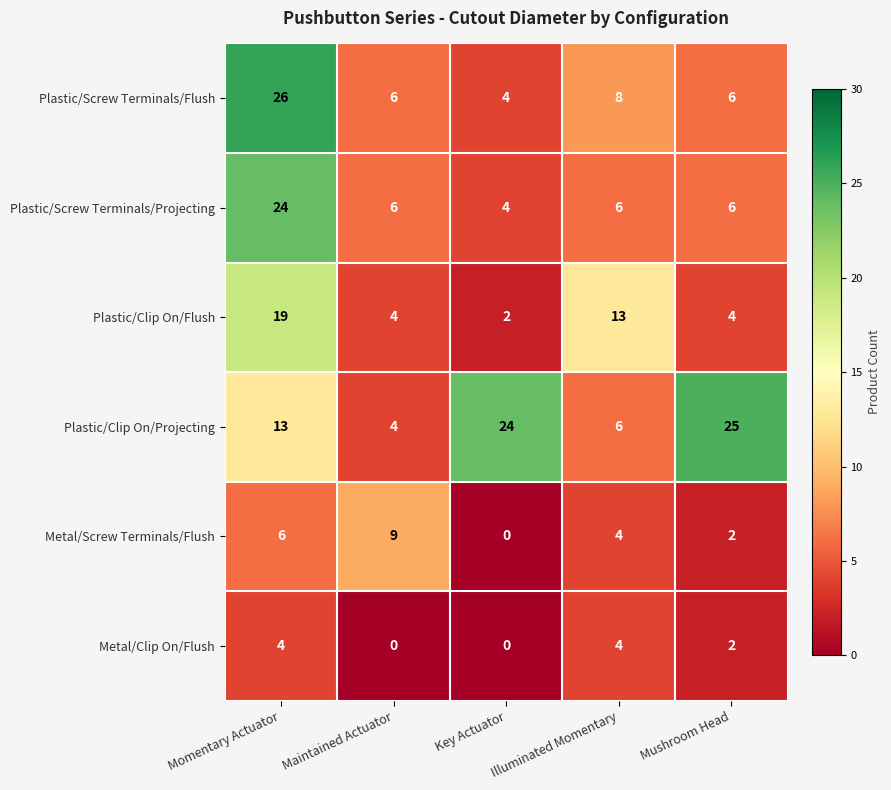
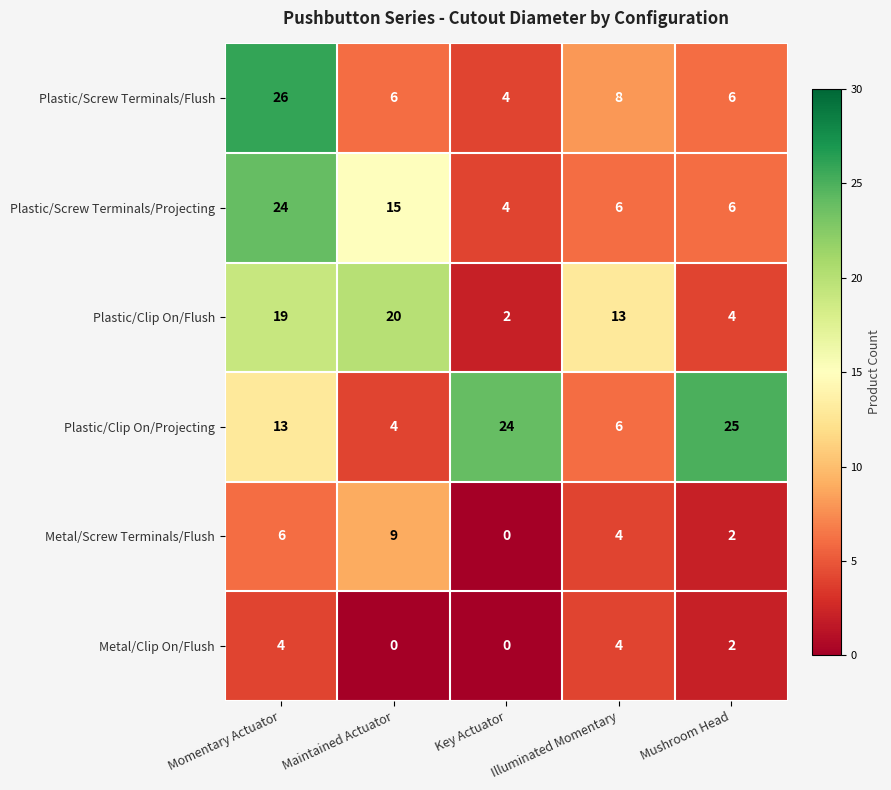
Plastic/Screw Terminals/Projecting, Maintained Actuator: 6 -> 15
Plastic/Clip On/Flush, Maintained Actuator: 4 -> 20
